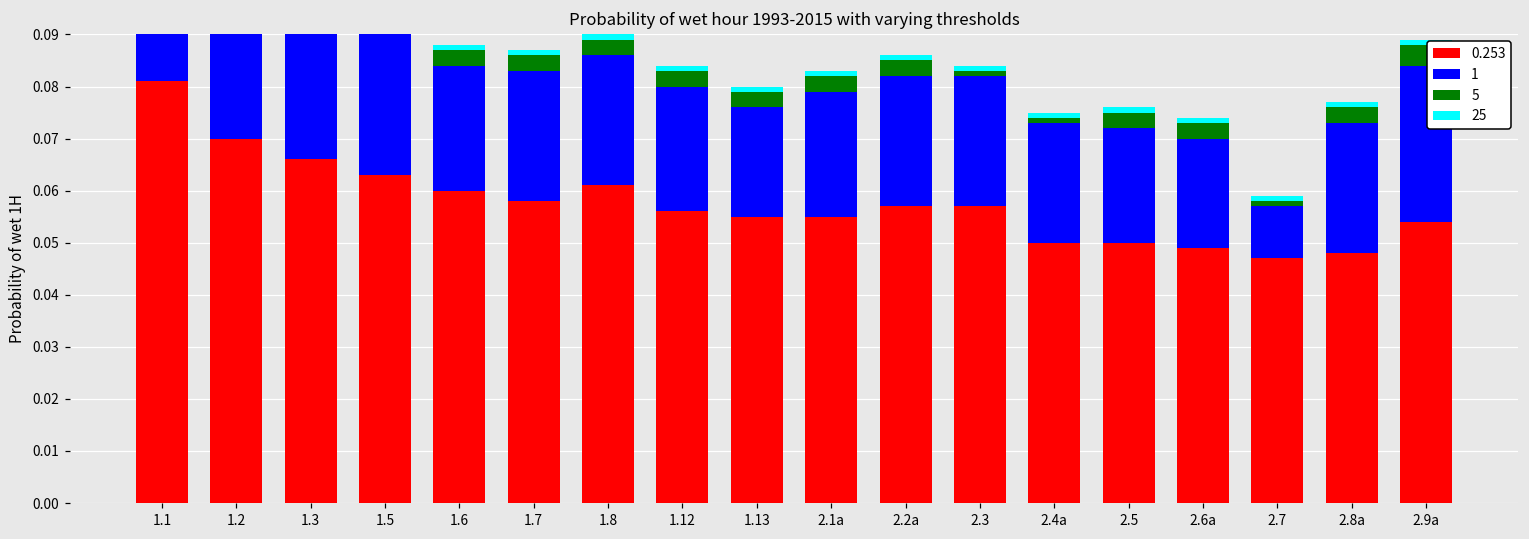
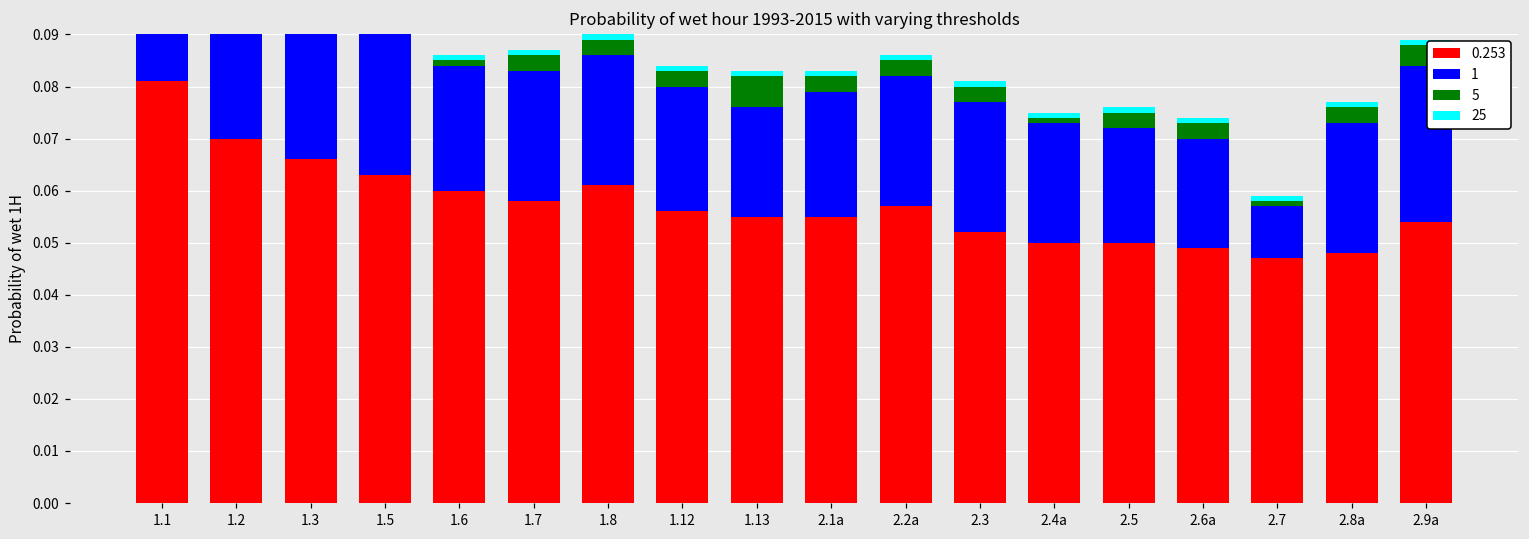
5, 1.6: 0.003 -> 0.001
5, 1.13: 0.003 -> 0.006
0.253, 2.3: 0.057 -> 0.052
5, 2.3: 0.001 -> 0.003
